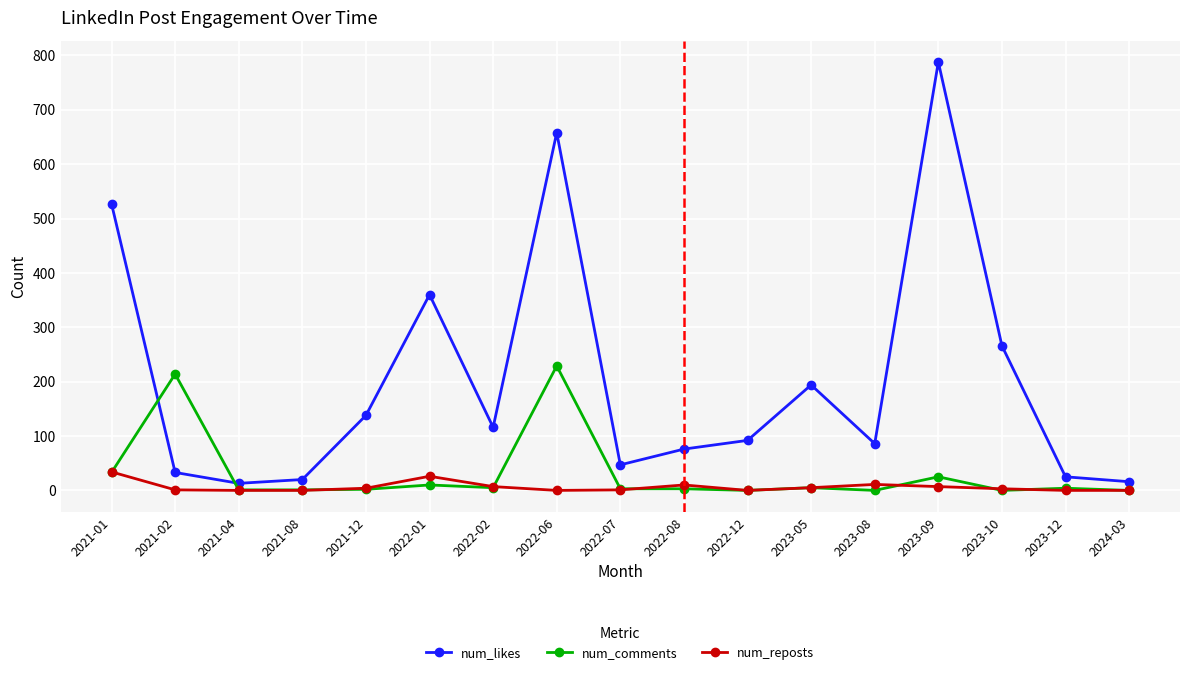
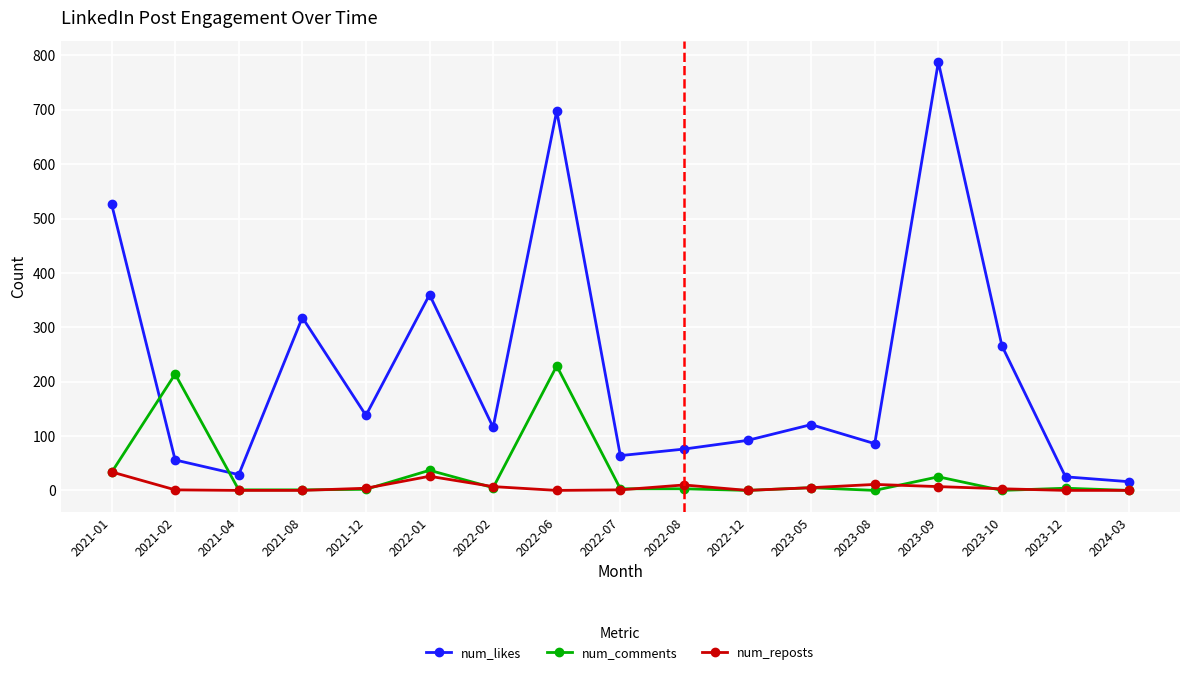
num_likes, 2021-02: 30 -> 60
num_likes, 2021-04: 10 -> 30
num_likes, 2021-08: 20 -> 320
num_comments, 2022-01: 10 -> 40
num_likes, 2022-06: 660 -> 700
num_likes, 2022-07: 50 -> 60
num_likes, 2023-05: 190 -> 120
